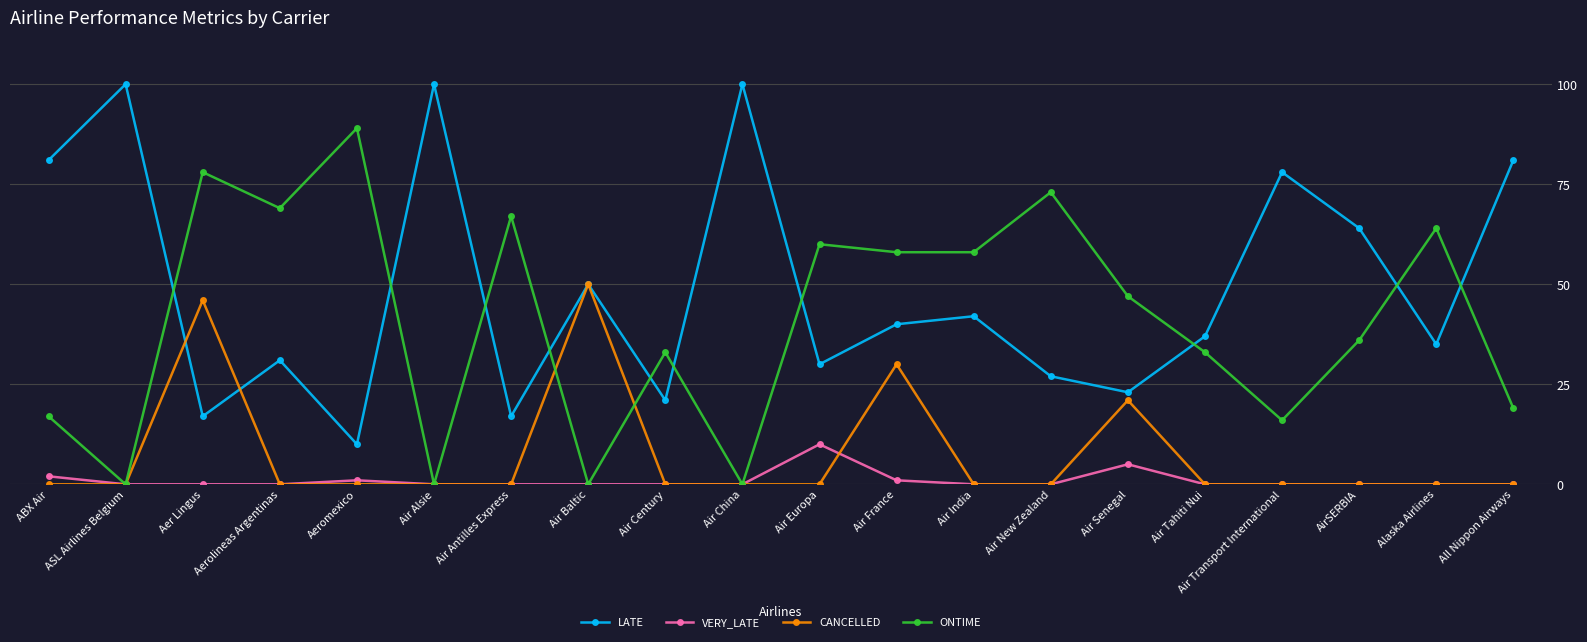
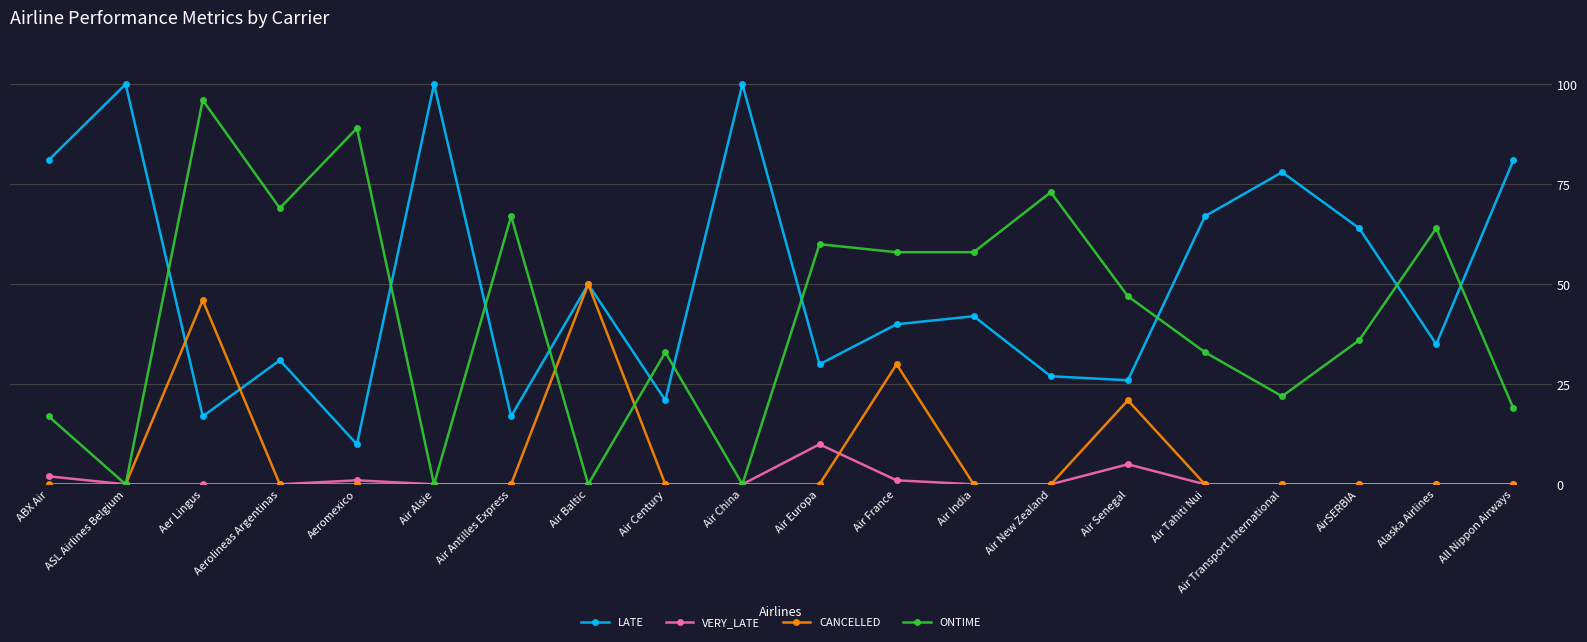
ONTIME, Aer Lingus: 78 -> 96
LATE, Air Senegal: 23 -> 26
LATE, Air Tahiti Nui: 37 -> 67
ONTIME, Air Transport International: 16 -> 22
